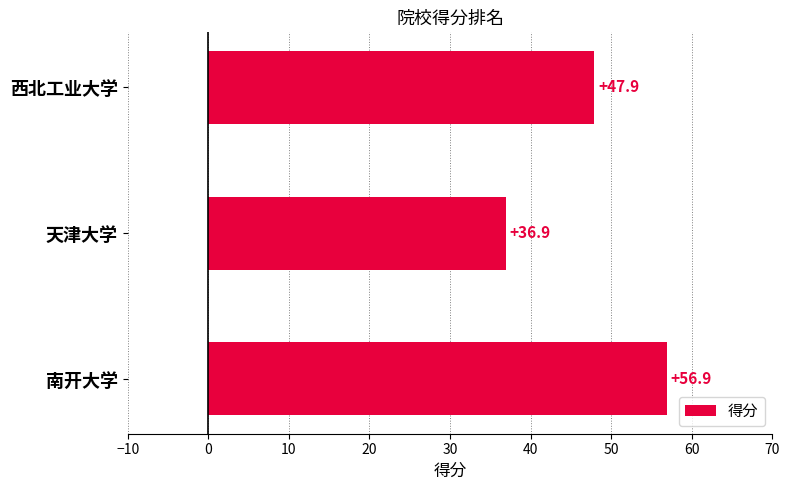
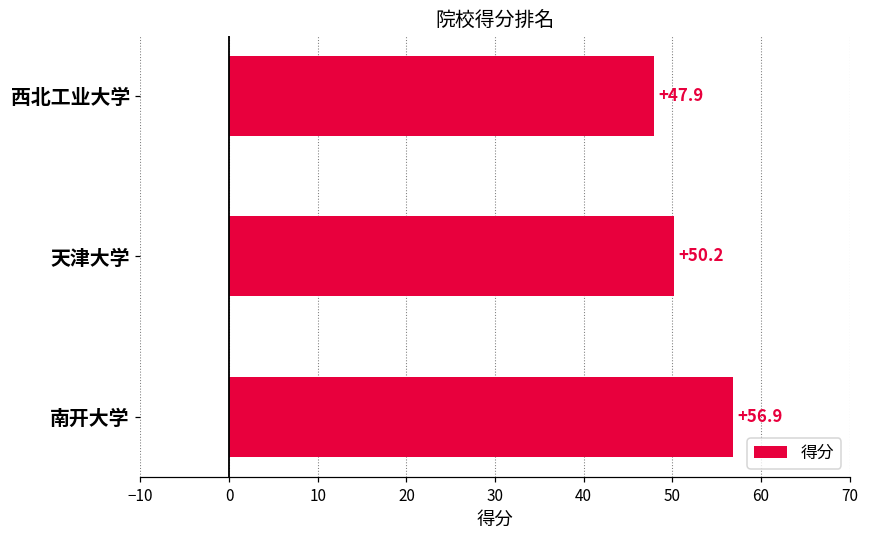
天津大学: +36.9 -> +50.2
